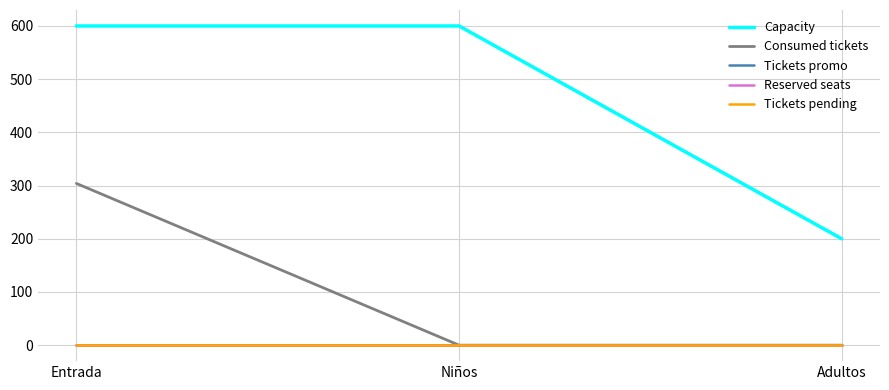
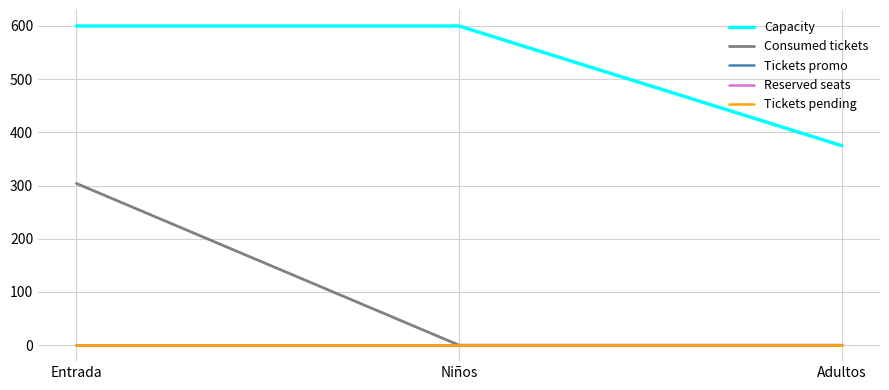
Capacity, Adultos: 200 -> 380
